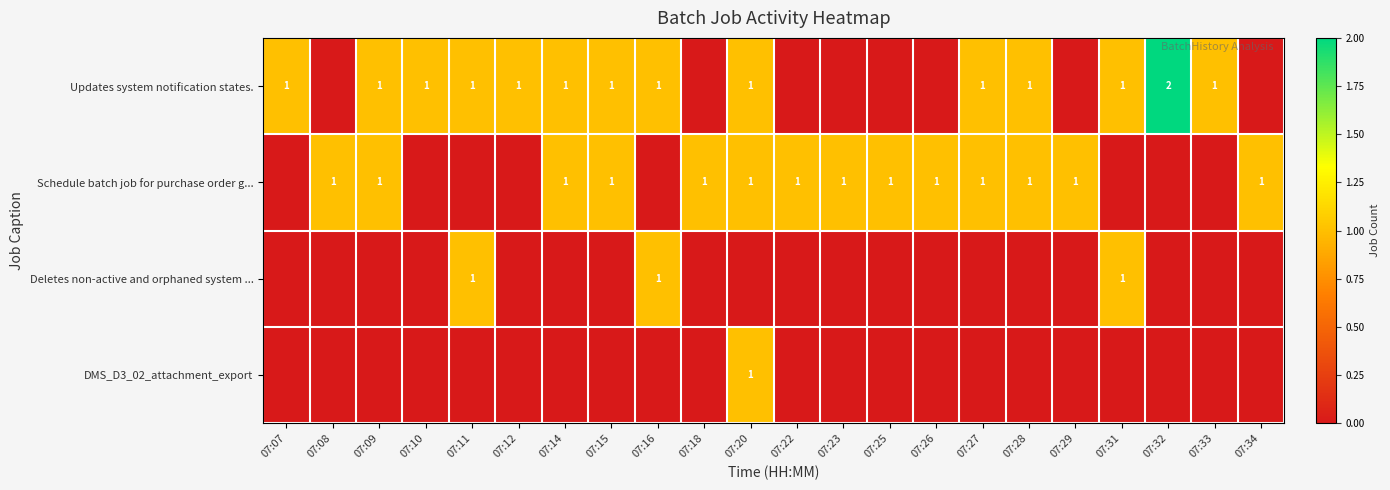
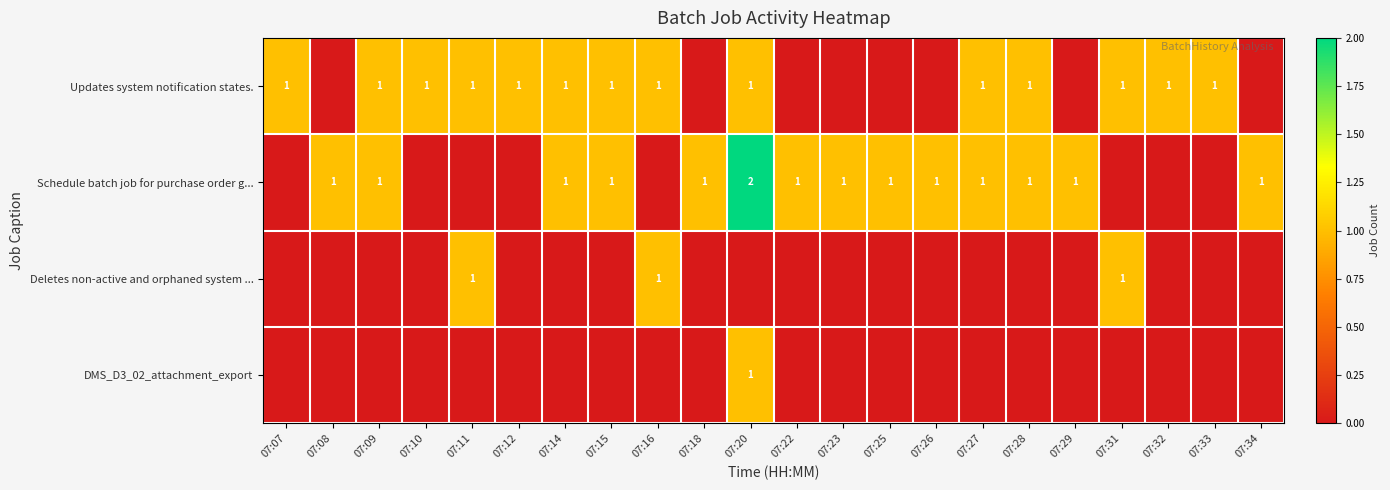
Updates system notification states., 07:32: 2 -> 1
Schedule batch job for purchase order g..., 07:20: 1 -> 2
